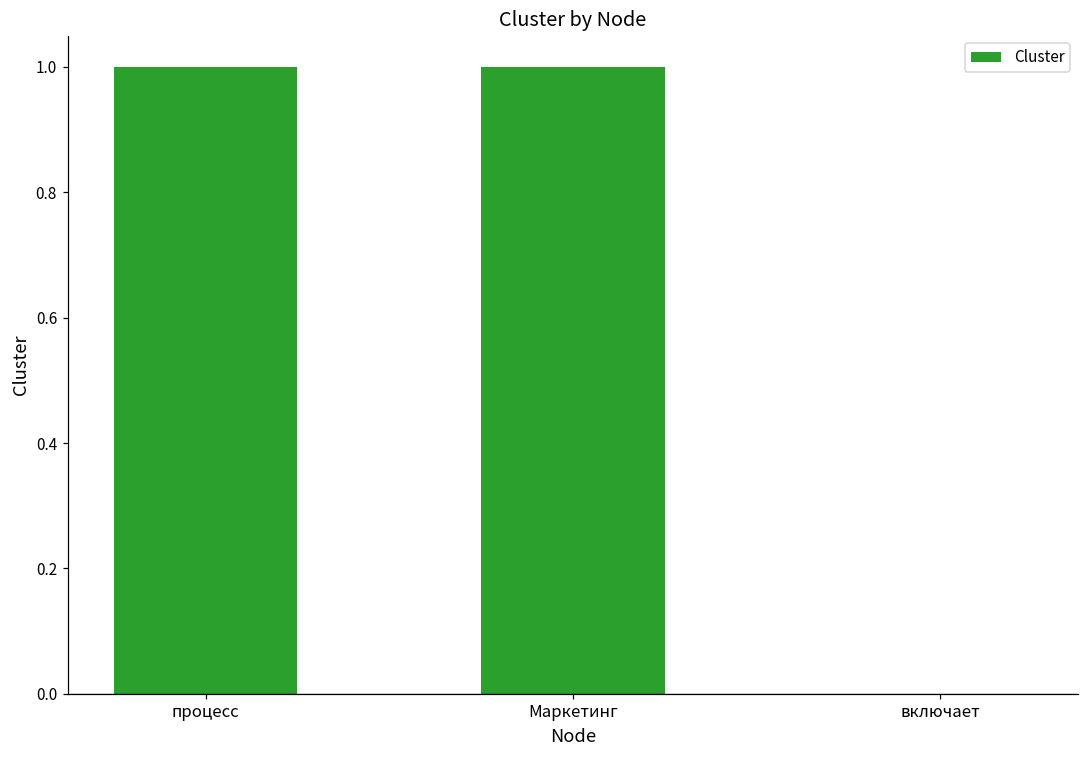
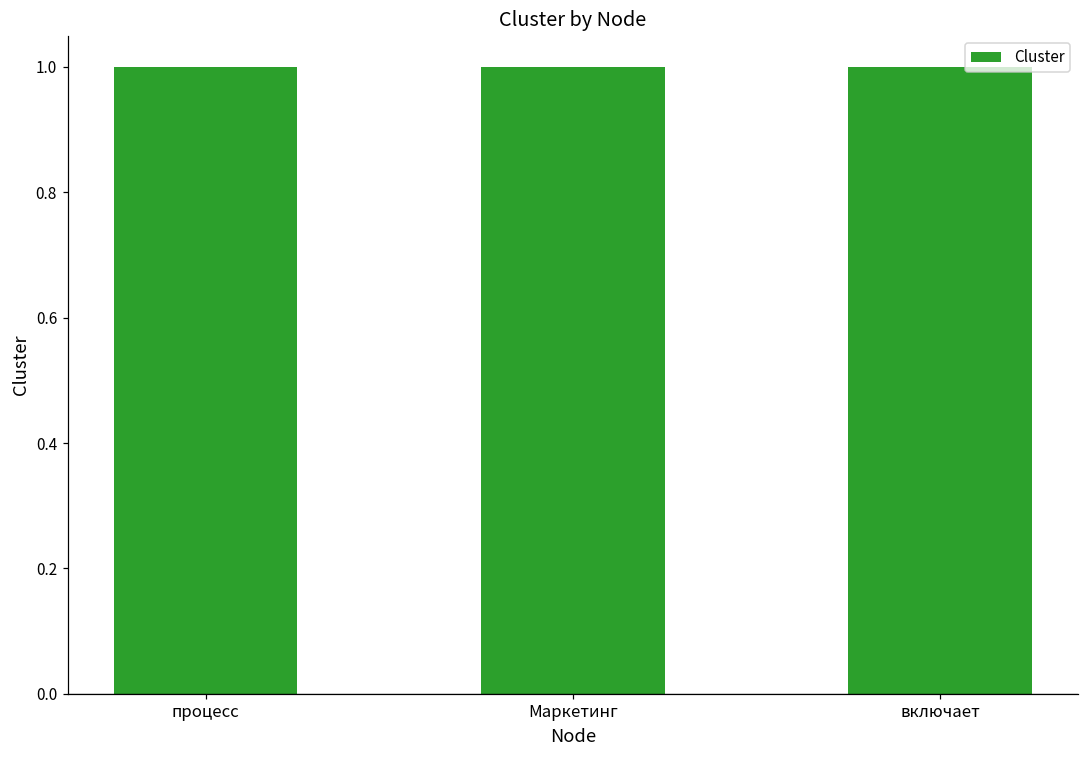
включает: 0 -> 1
